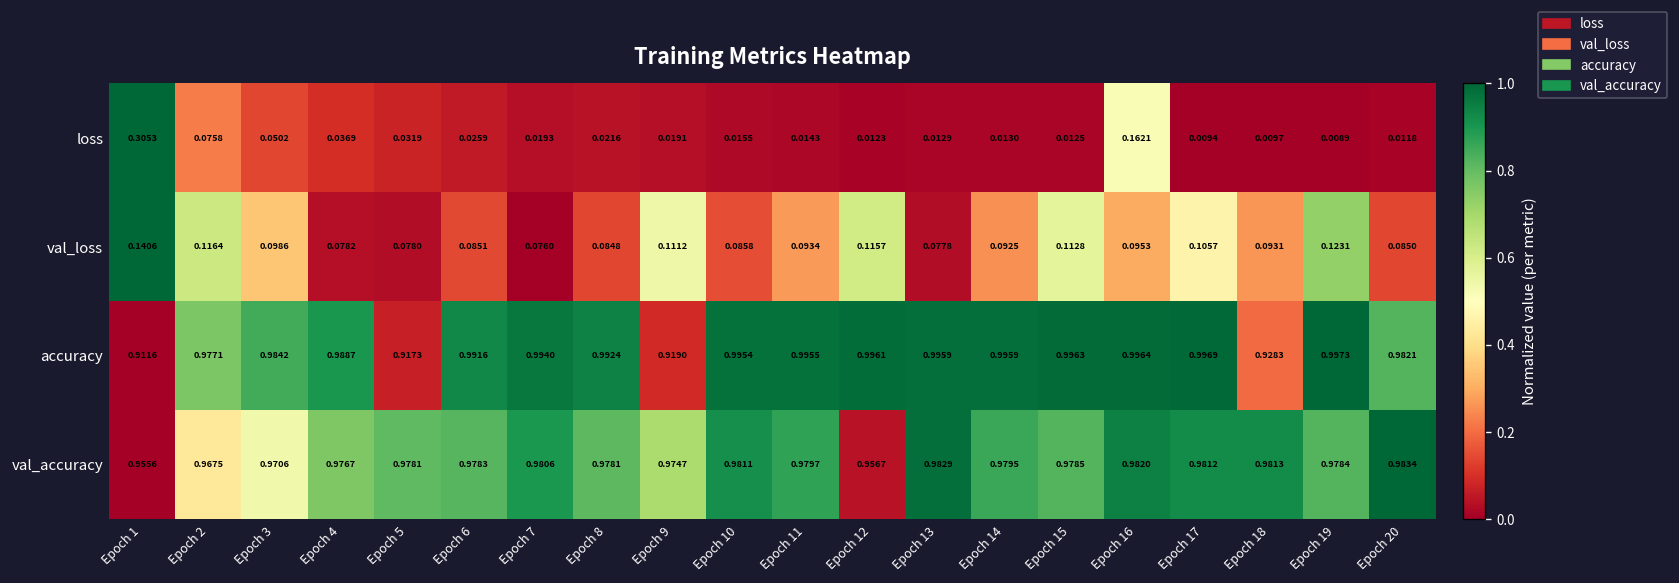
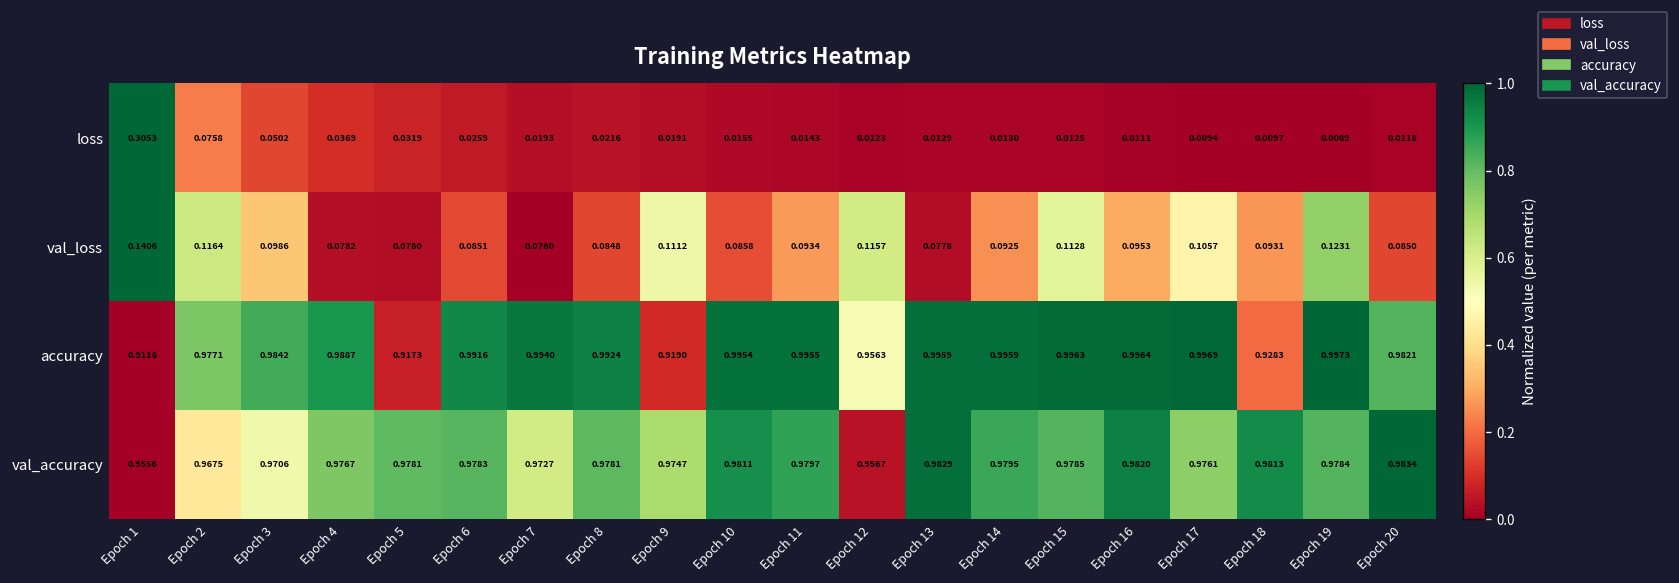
loss, Epoch 16: 0.1621 -> 0.0111
accuracy, Epoch 12: 0.9961 -> 0.9563
val_accuracy, Epoch 7: 0.9806 -> 0.9727
val_accuracy, Epoch 17: 0.9812 -> 0.9761
